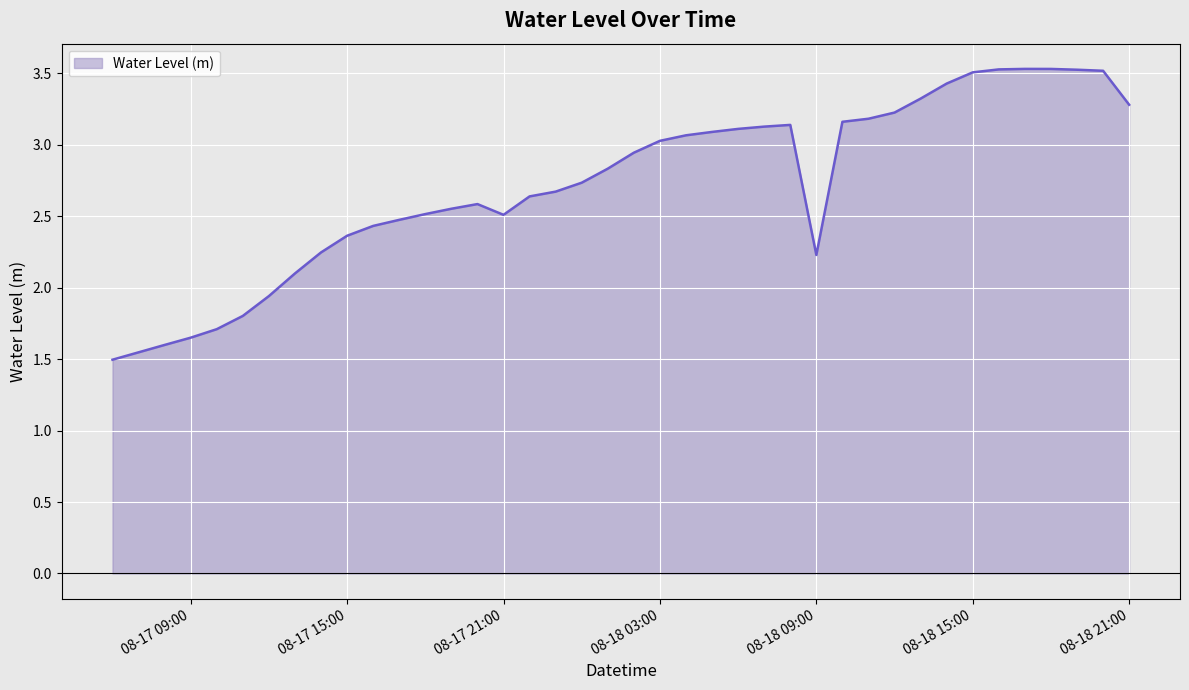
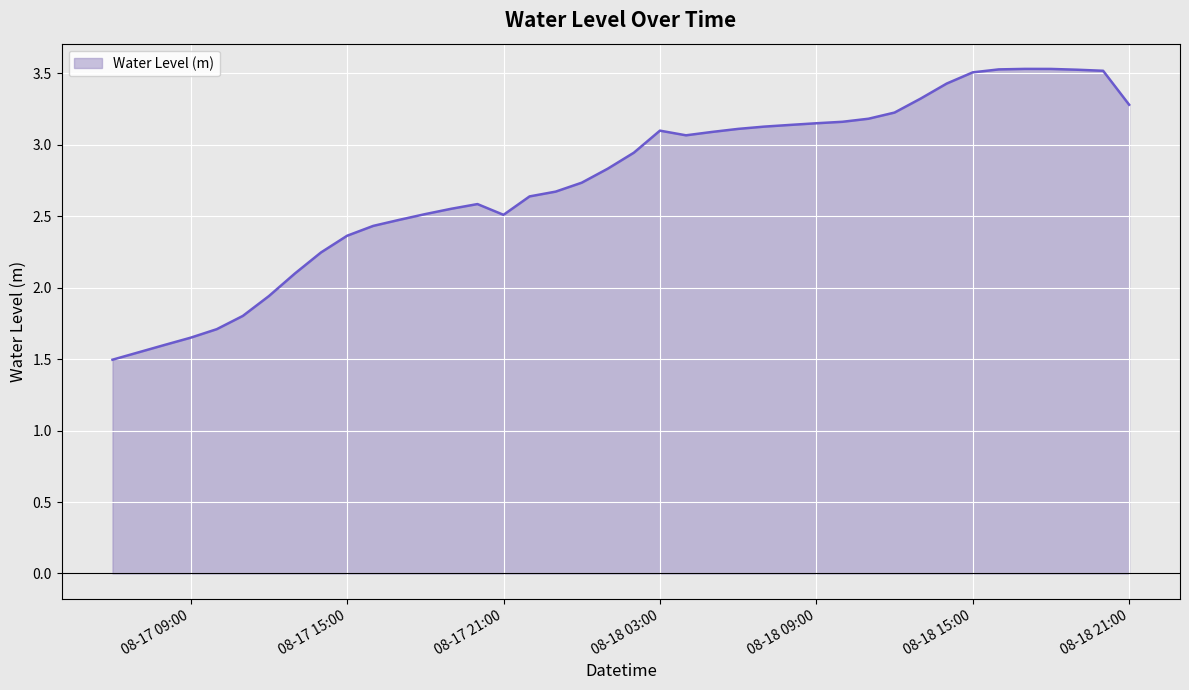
08-18 03:00: 3.03 -> 3.10
08-18 09:00: 2.23 -> 3.15
